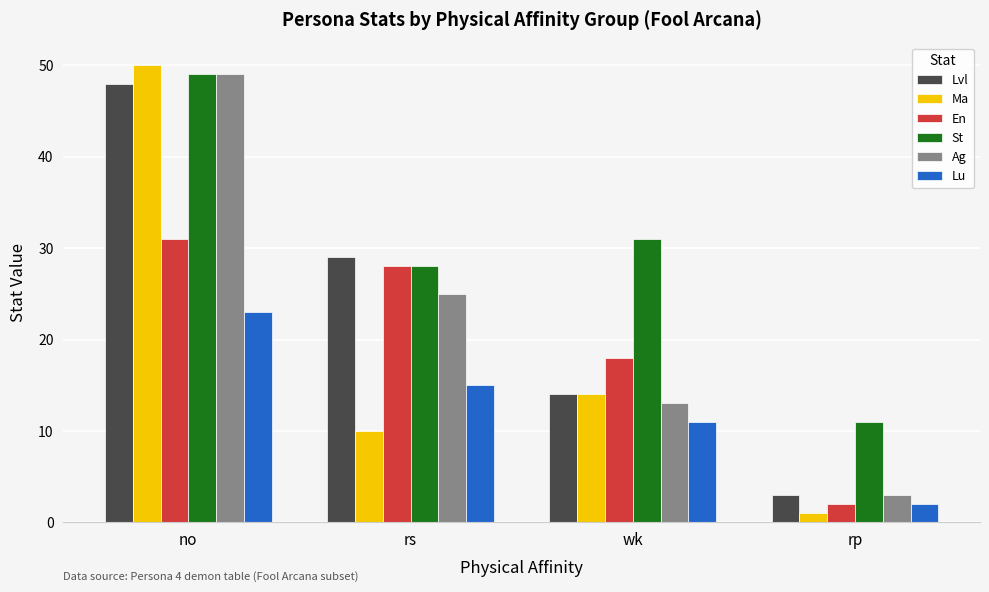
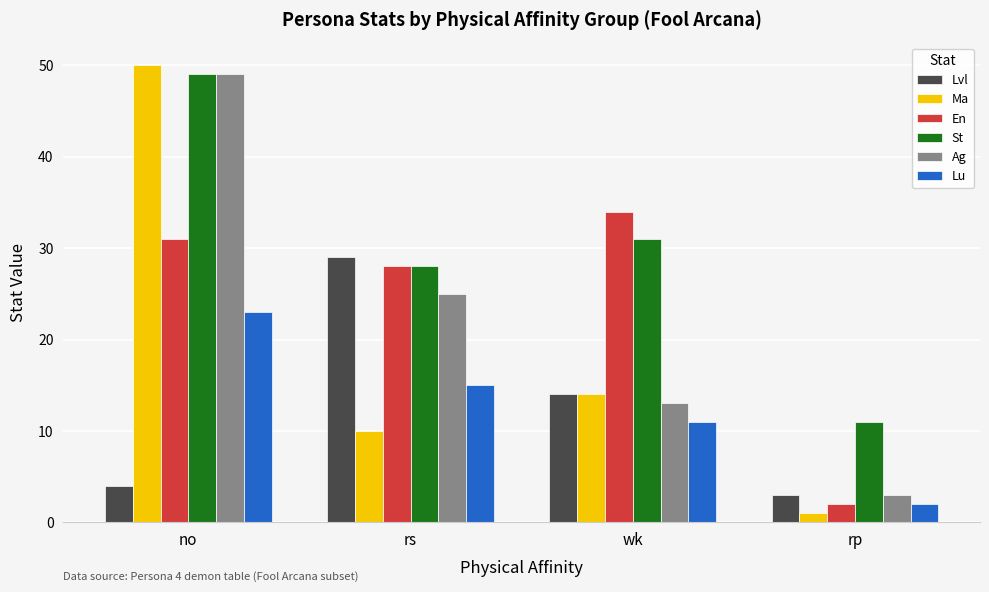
Lvl, no: 48 -> 4
En, wk: 18 -> 34
